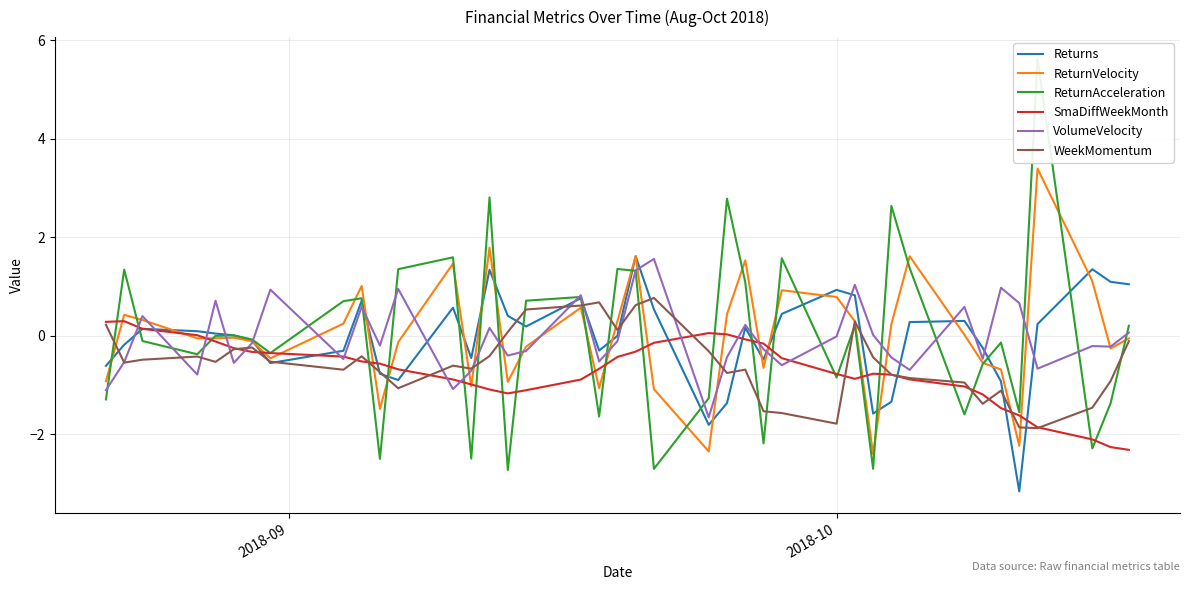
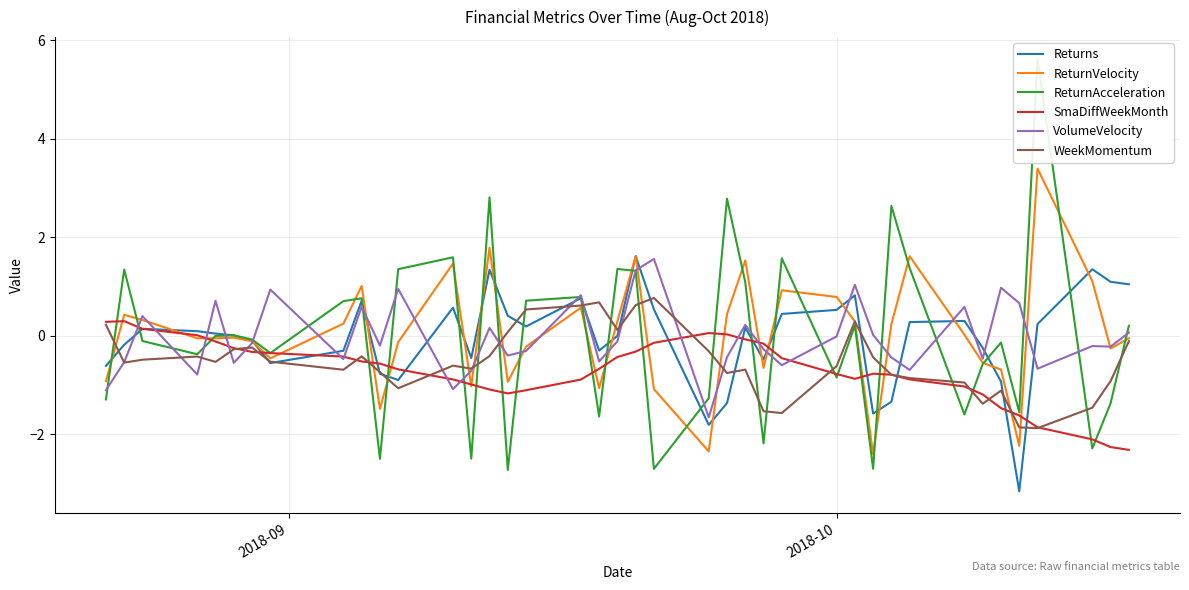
Returns, 2018-10: 0.9 -> 0.5
WeekMomentum, 2018-10: -1.8 -> -0.6
